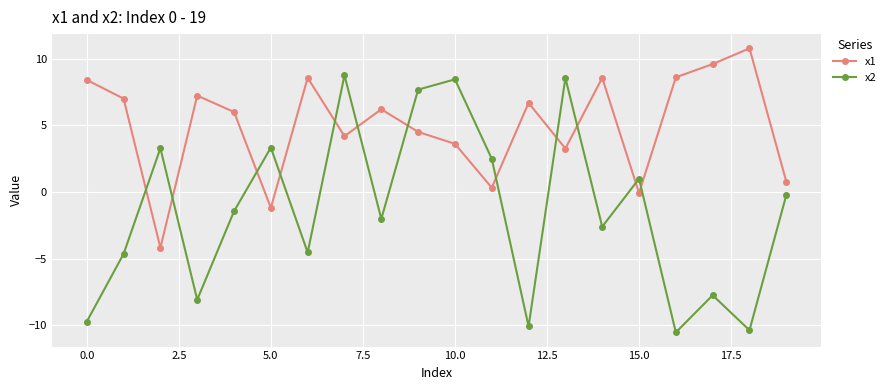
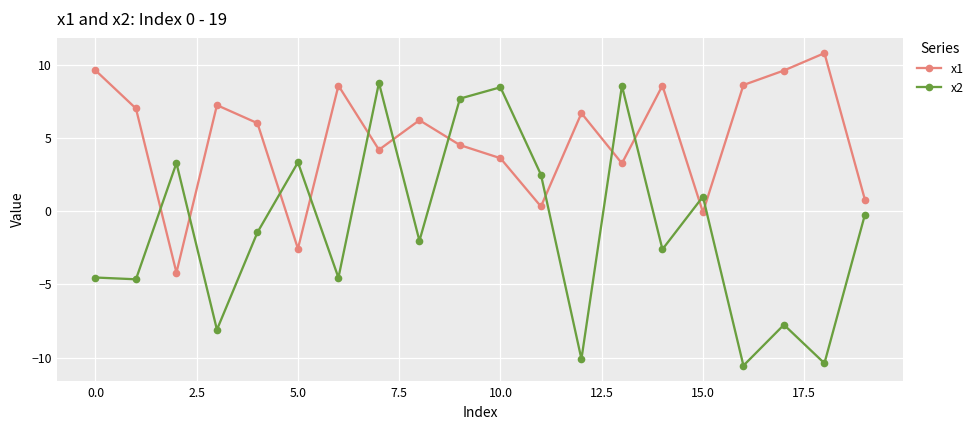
x1, 0.0: 8.4 -> 9.6
x2, 0.0: -9.7 -> -4.5
x1, 5.0: -1.2 -> -2.6
